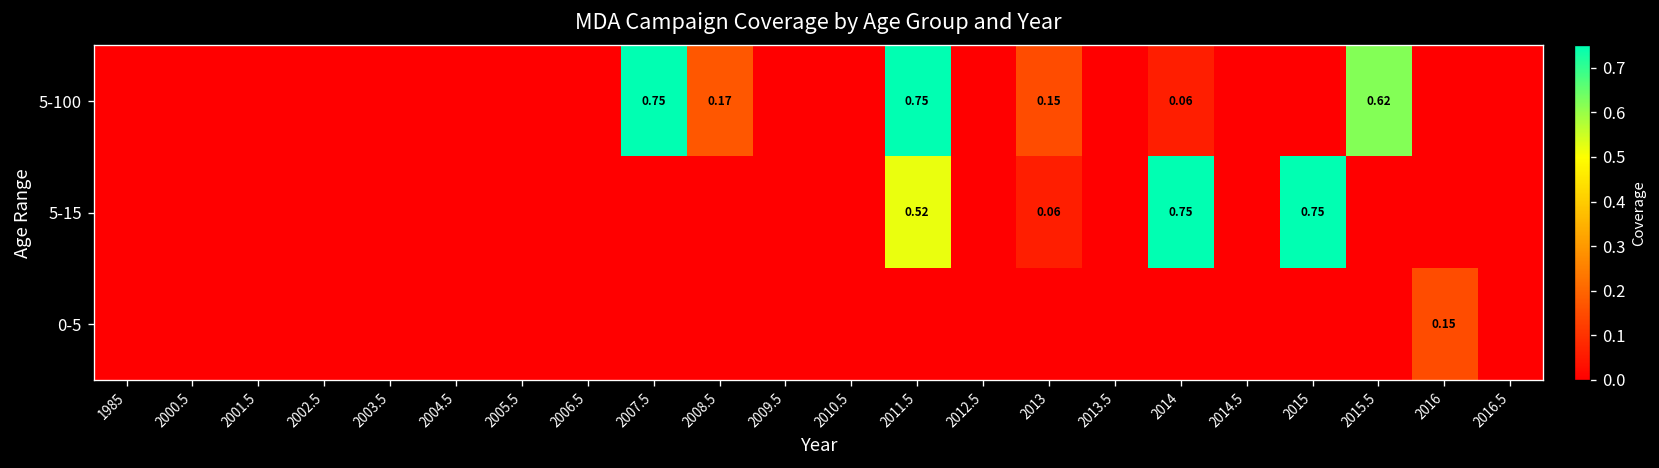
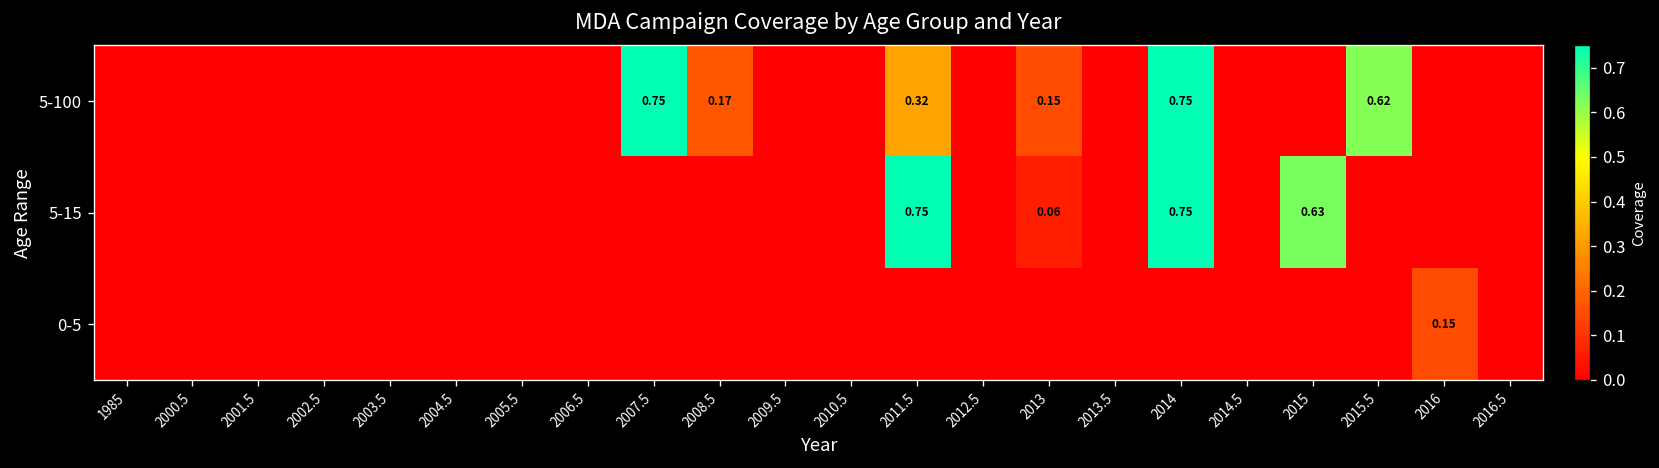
5-100, 2011.5: 0.75 -> 0.32
5-100, 2014: 0.06 -> 0.75
5-15, 2011.5: 0.52 -> 0.75
5-15, 2015: 0.75 -> 0.63
